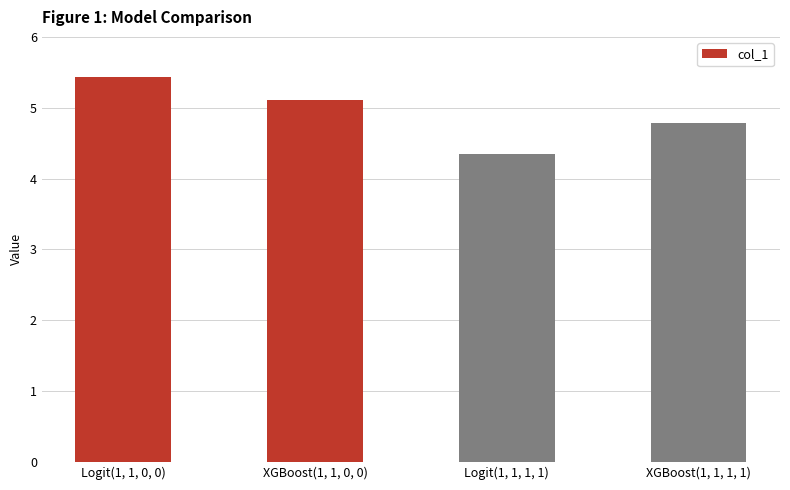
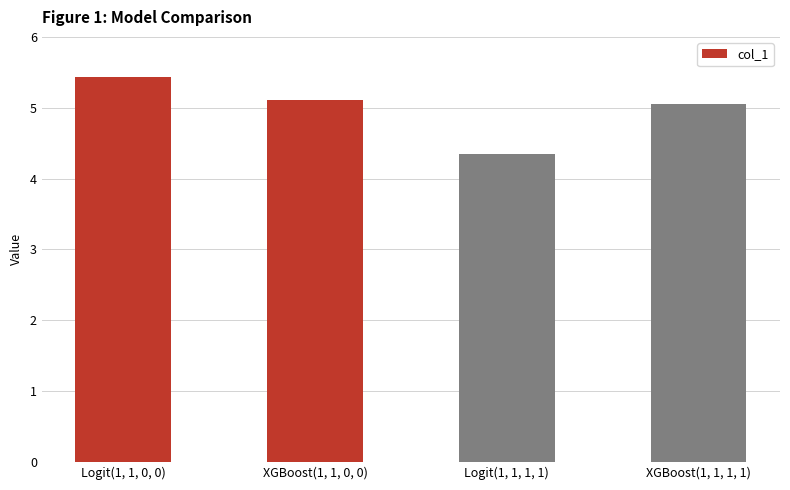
XGBoost(1, 1, 1, 1): 4.8 -> 5.1
